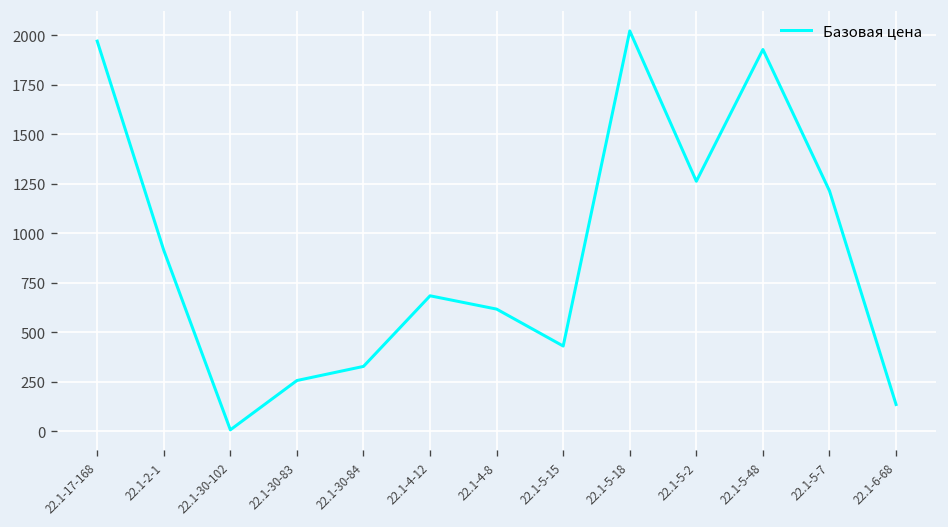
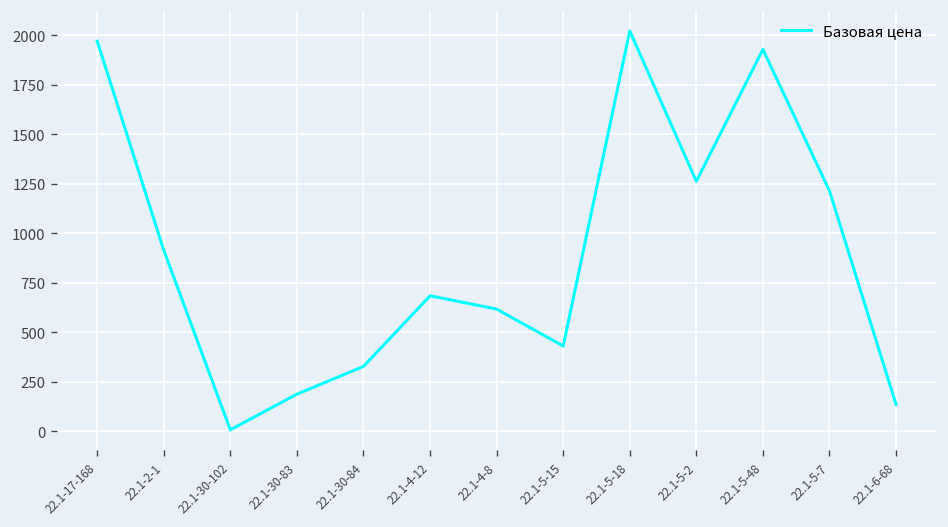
22.1-30-83: 260 -> 190
